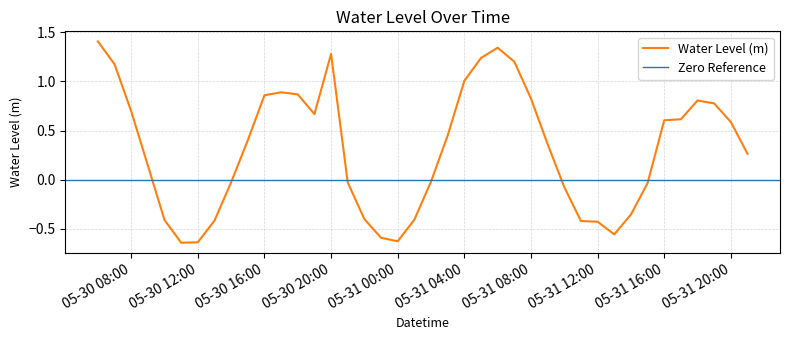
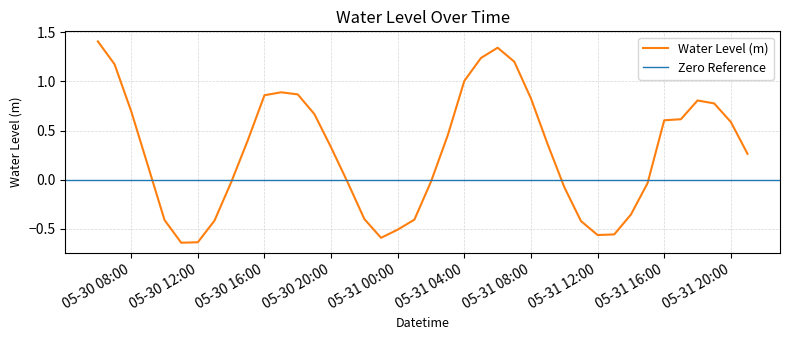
05-30 20:00: 1.3 -> 0.3
05-31 00:00: -0.6 -> -0.5
05-31 12:00: -0.4 -> -0.6
